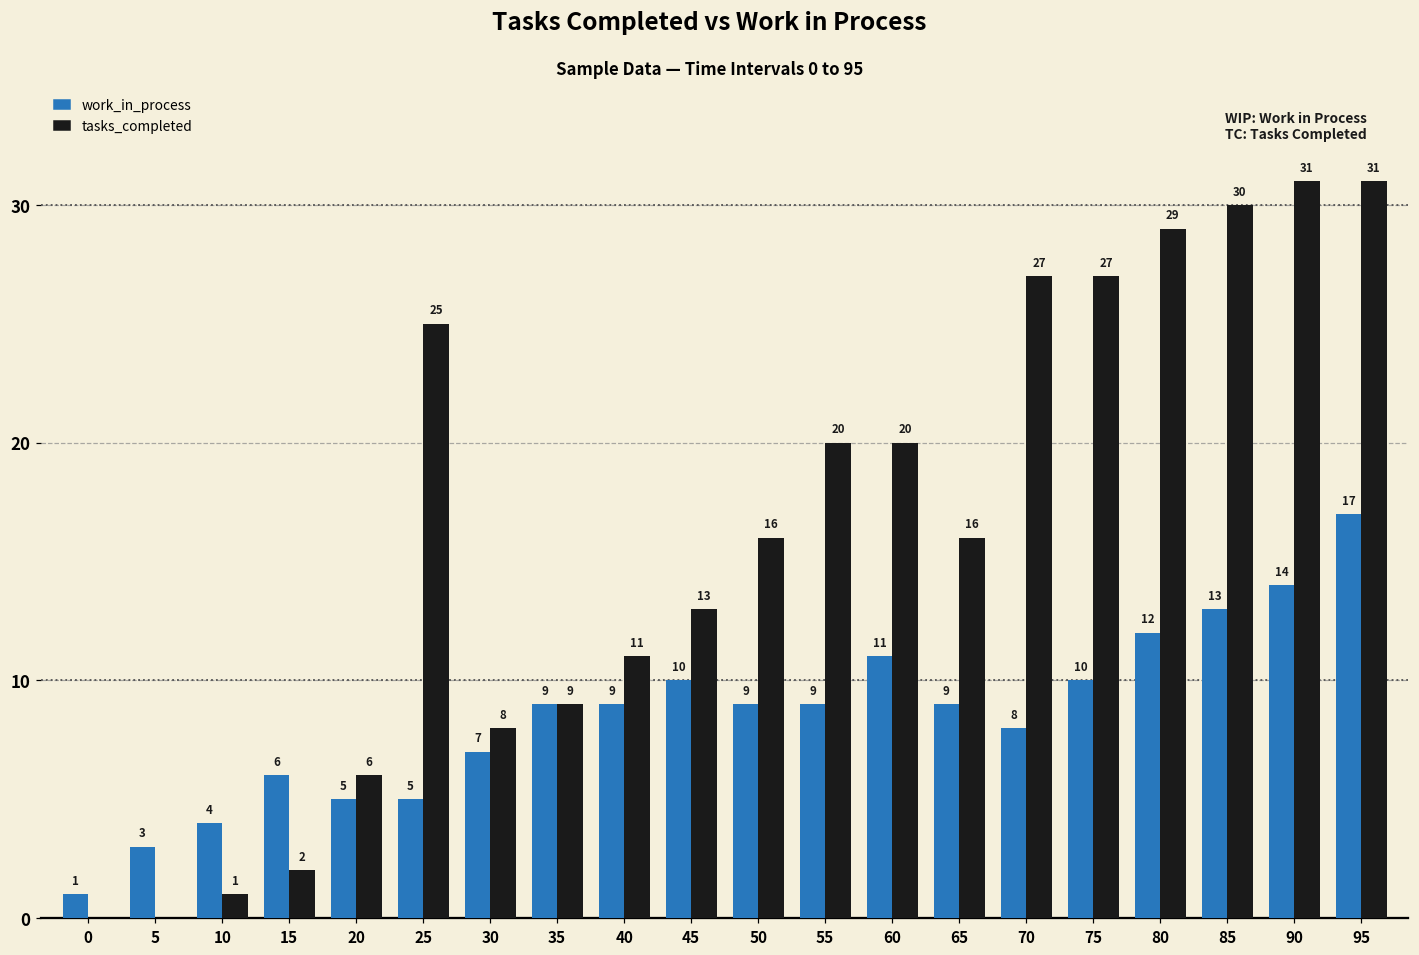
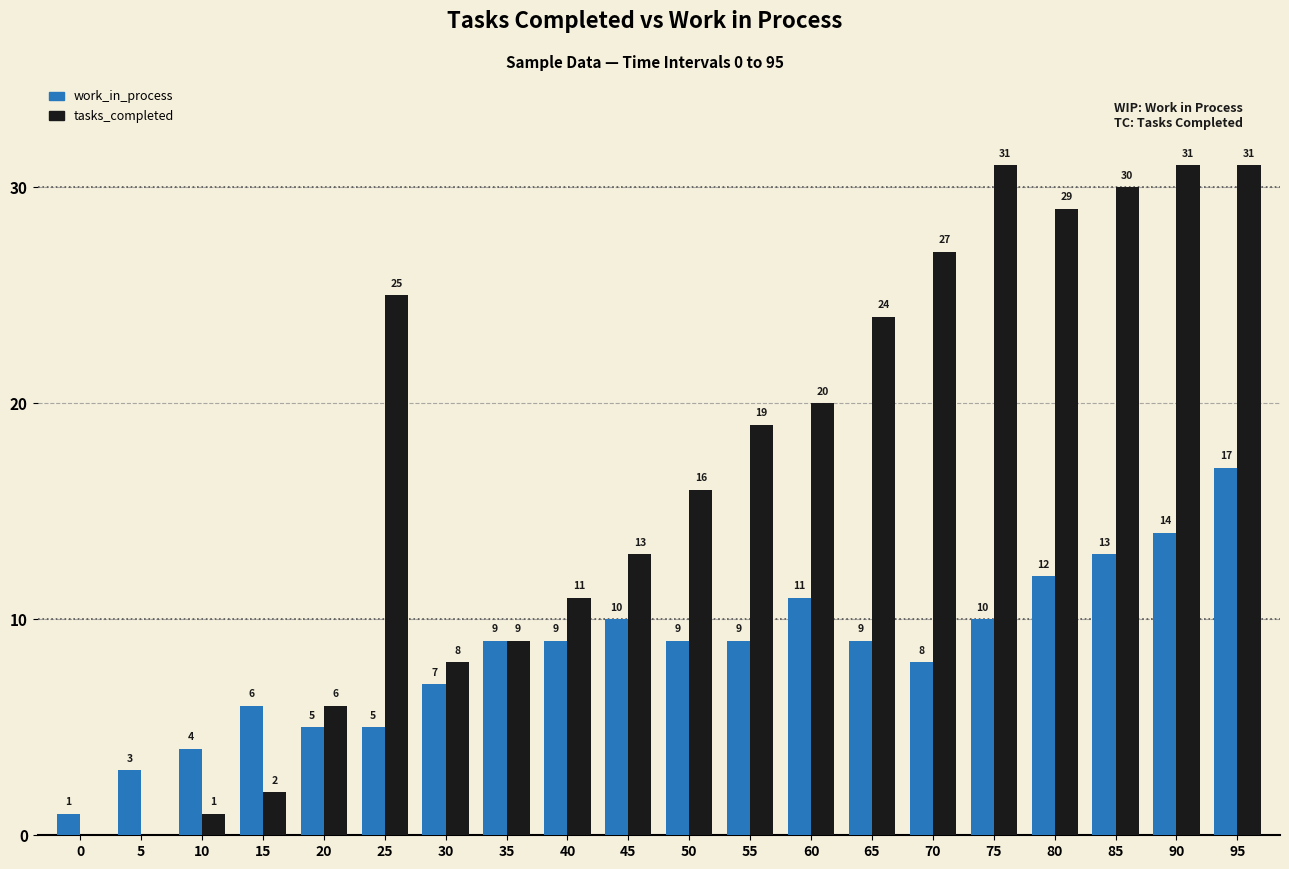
tasks_completed, 55: 20 -> 19
tasks_completed, 65: 16 -> 24
tasks_completed, 75: 27 -> 31
